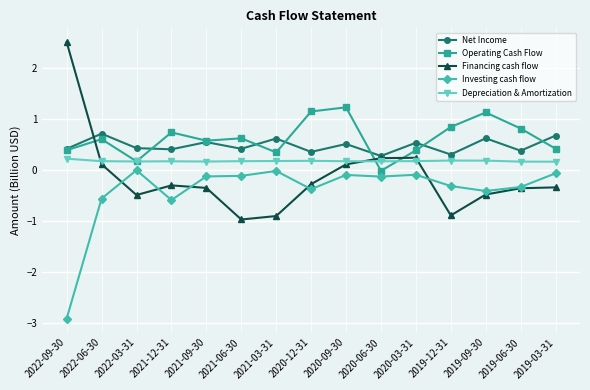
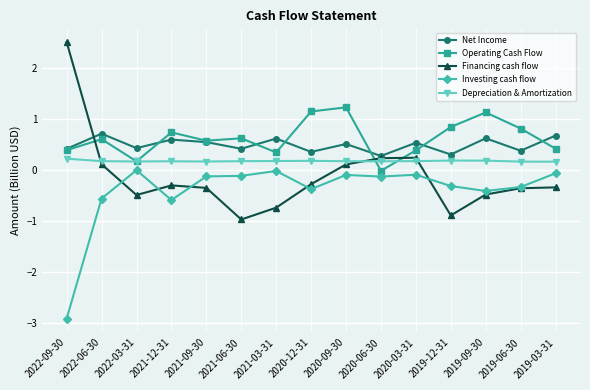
Net Income, 2021-12-31: 0.4 -> 0.6
Financing cash flow, 2021-03-31: -0.9 -> -0.7
